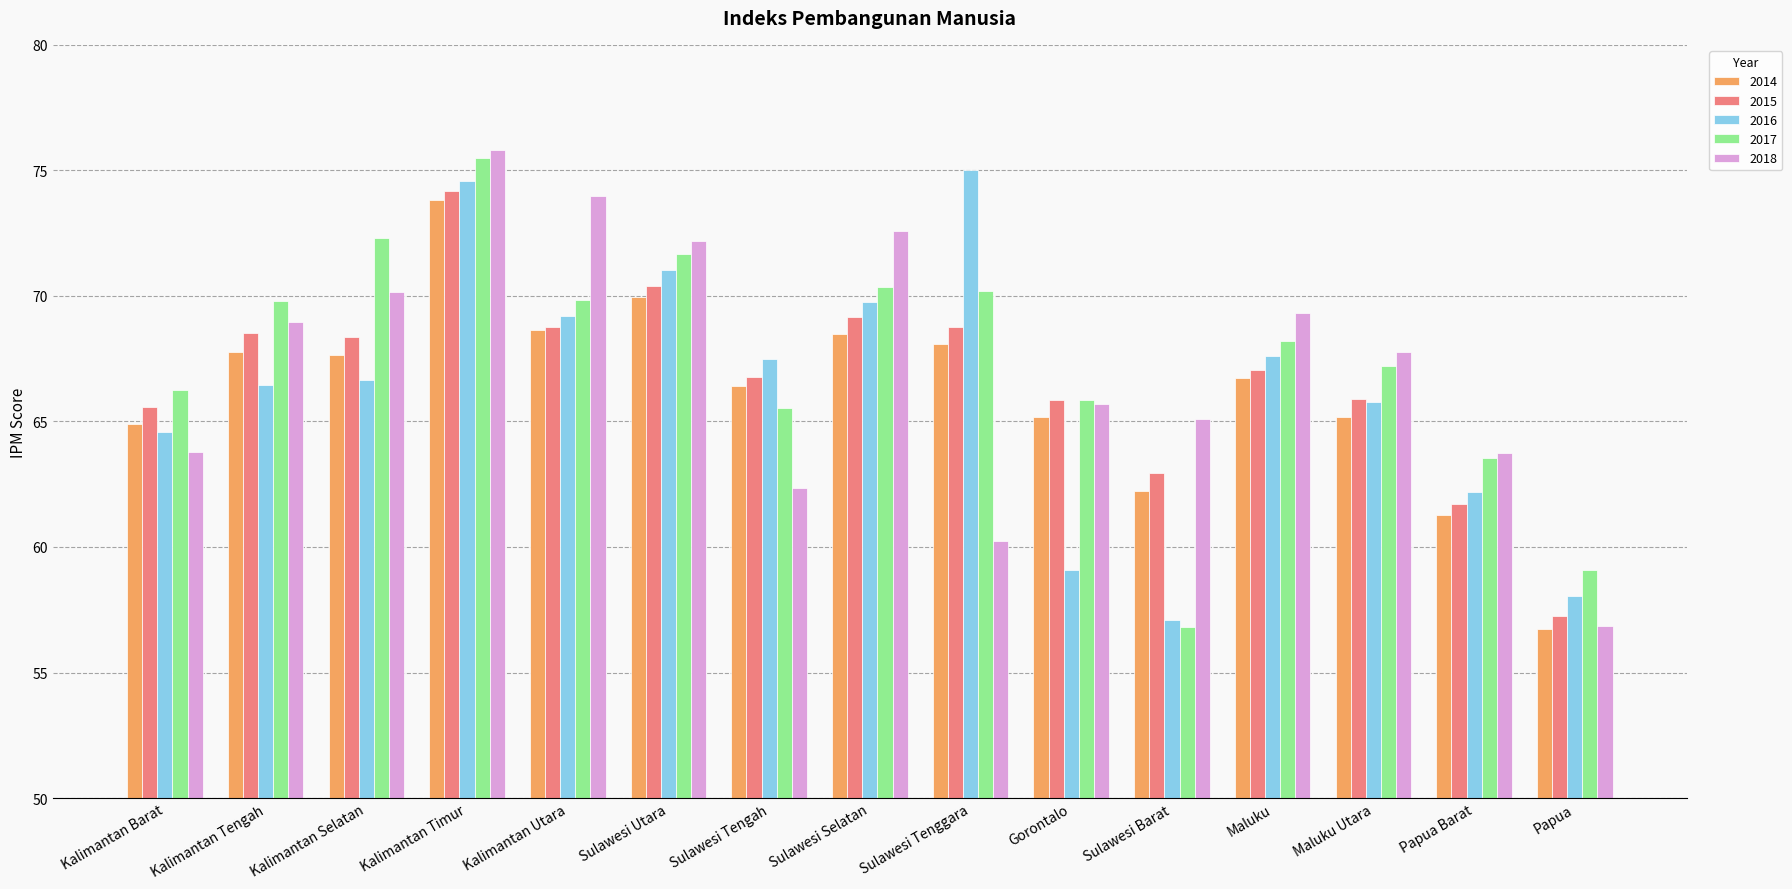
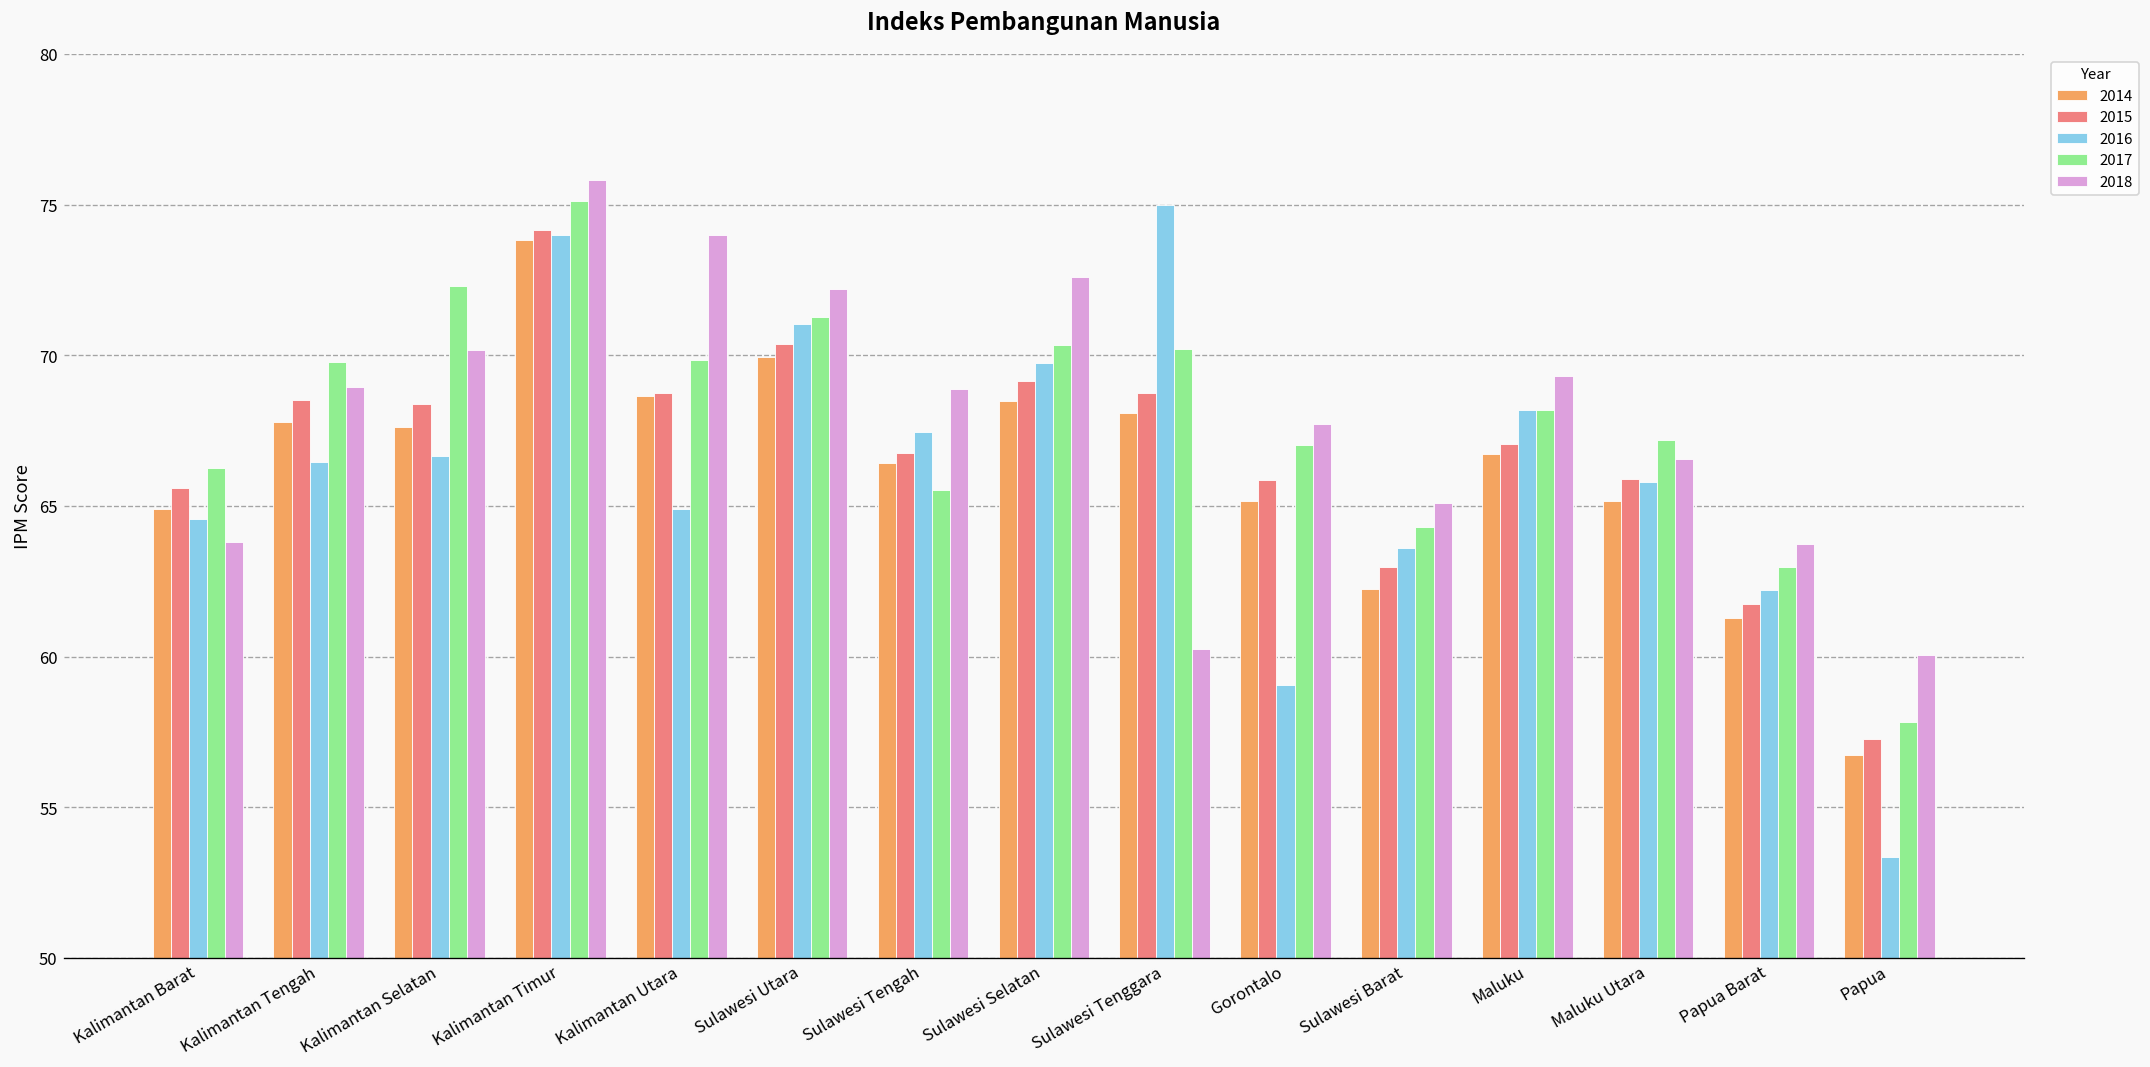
2016, Kalimantan Timur: 74.6 -> 74.0
2017, Kalimantan Timur: 75.5 -> 75.1
2016, Kalimantan Utara: 69.2 -> 64.9
2017, Sulawesi Utara: 71.7 -> 71.3
2018, Sulawesi Tengah: 62.3 -> 68.9
2017, Gorontalo: 65.9 -> 67.0
2018, Gorontalo: 65.7 -> 67.7
2016, Sulawesi Barat: 57.1 -> 63.6
2017, Sulawesi Barat: 56.8 -> 64.3
2016, Maluku: 67.6 -> 68.2
2018, Maluku Utara: 67.8 -> 66.6
2017, Papua Barat: 63.5 -> 63.0
2016, Papua: 58.1 -> 53.3
2017, Papua: 59.1 -> 57.8
2018, Papua: 56.8 -> 60.1
